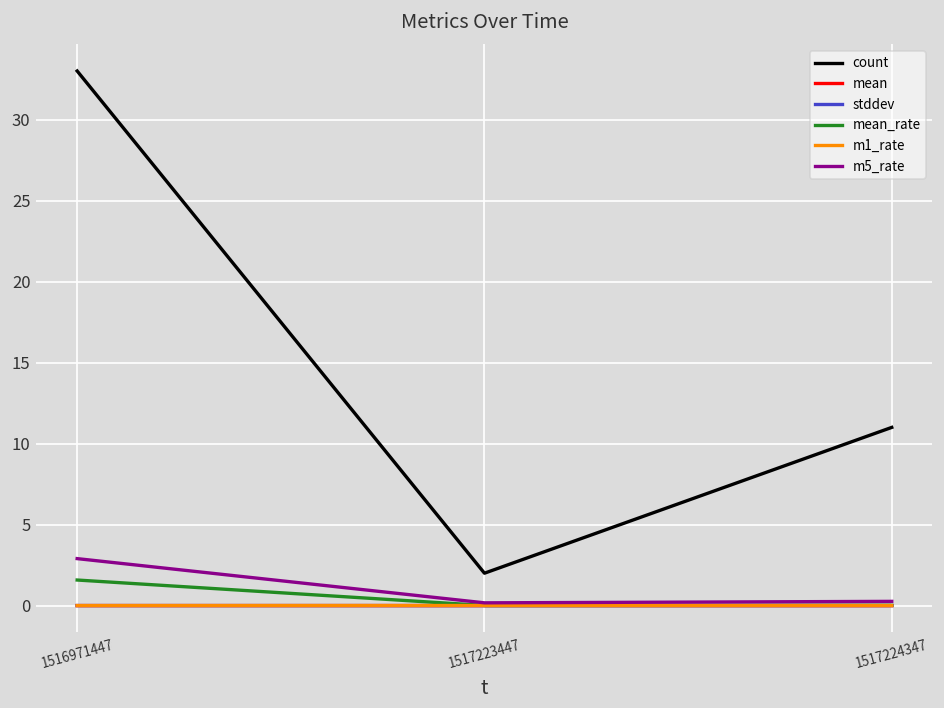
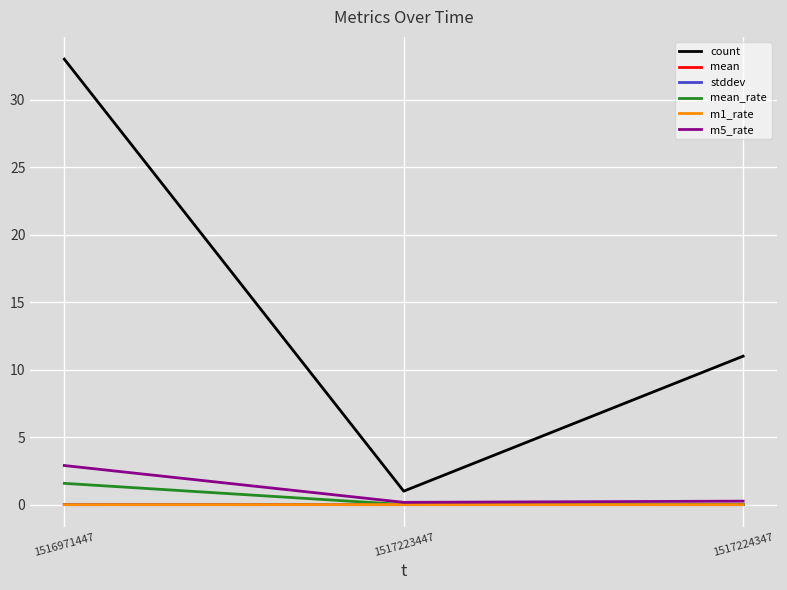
count, 1517223447: 2 -> 1
